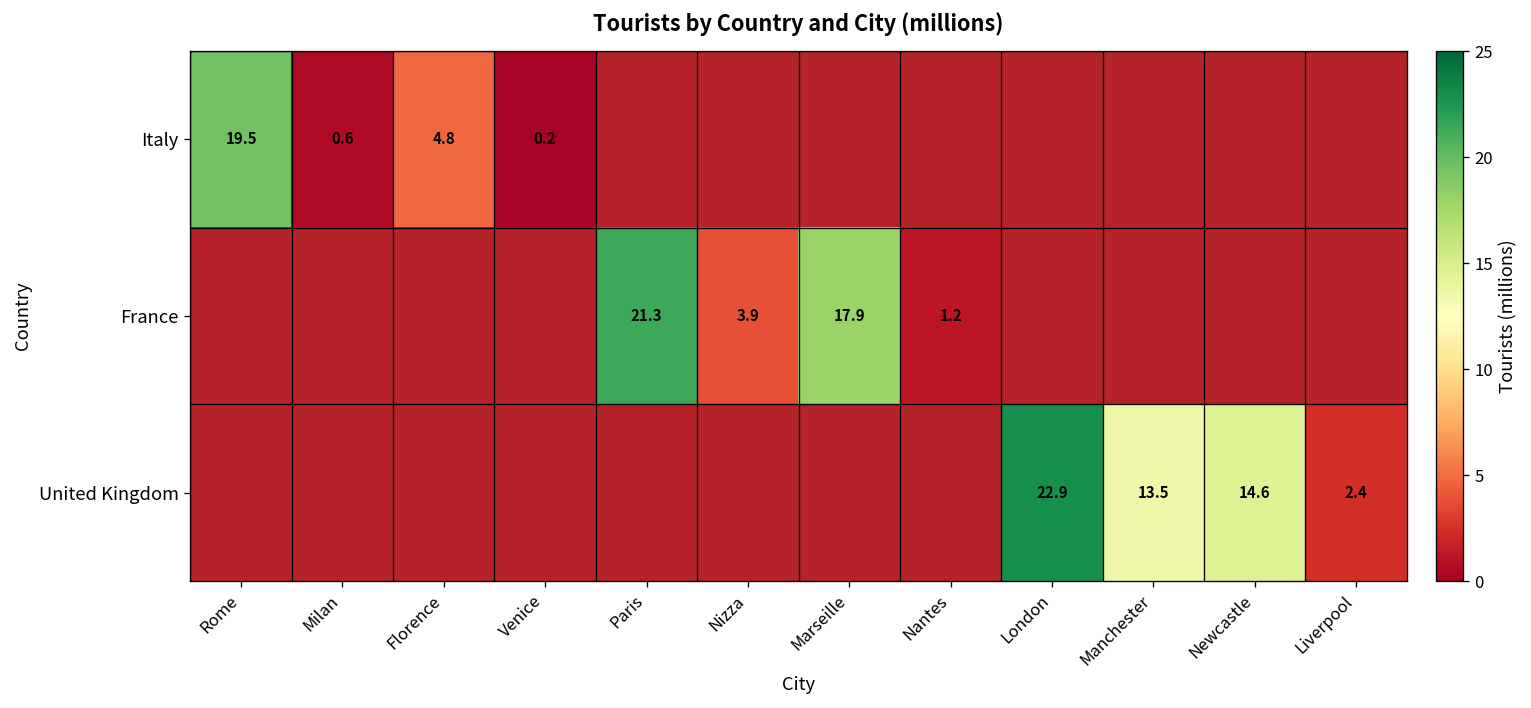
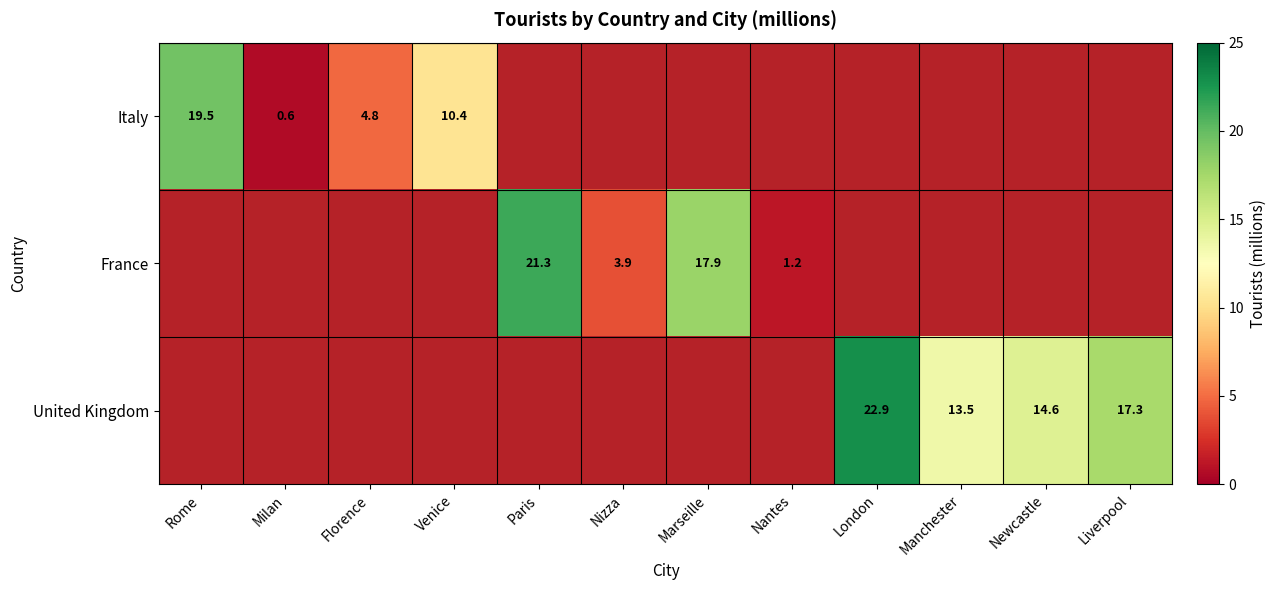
Italy, Venice: 0.2 -> 10.4
United Kingdom, Liverpool: 2.4 -> 17.3
